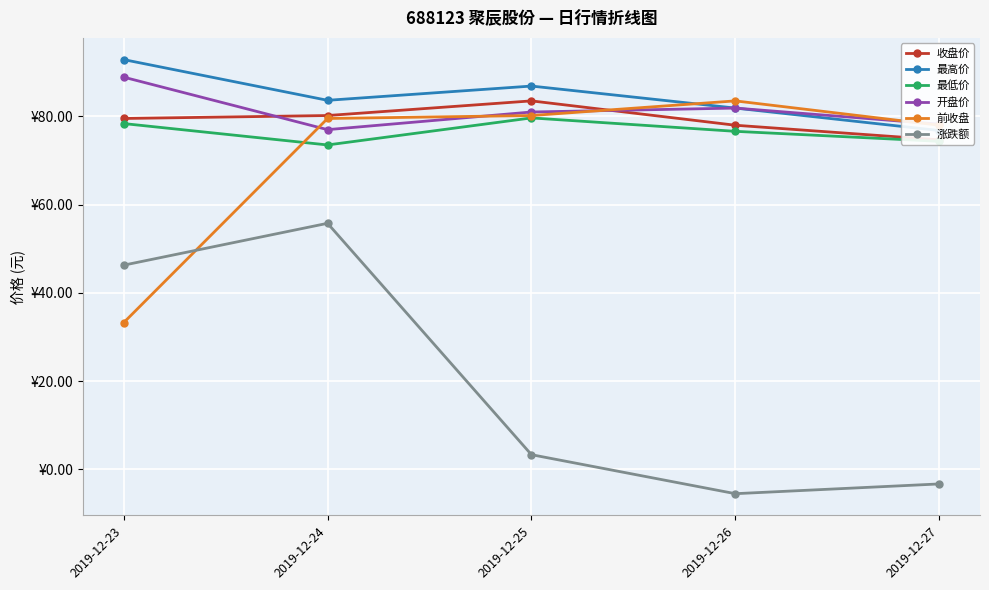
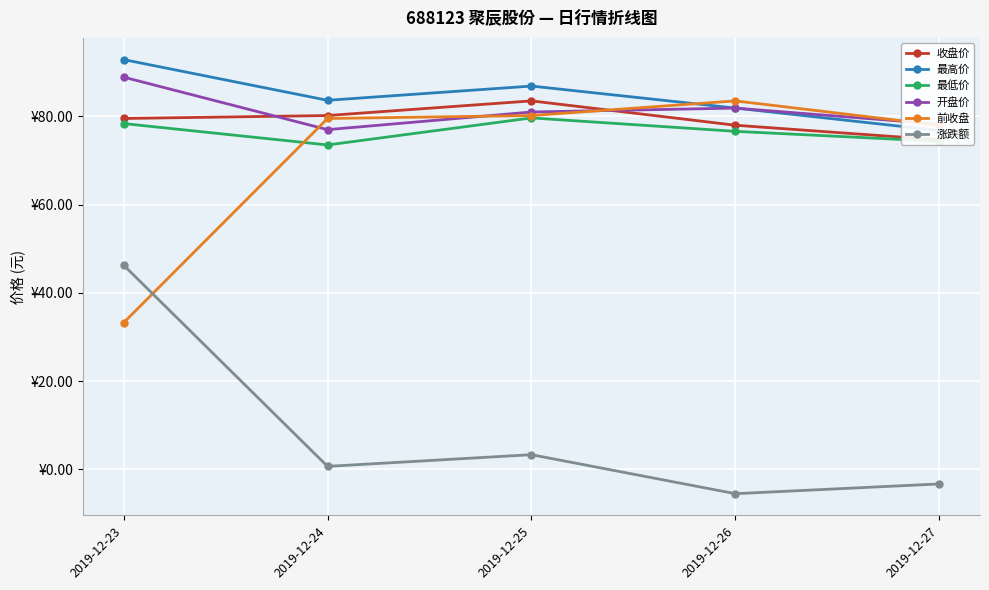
涨跌额, 2019-12-24: ¥56 -> ¥1
